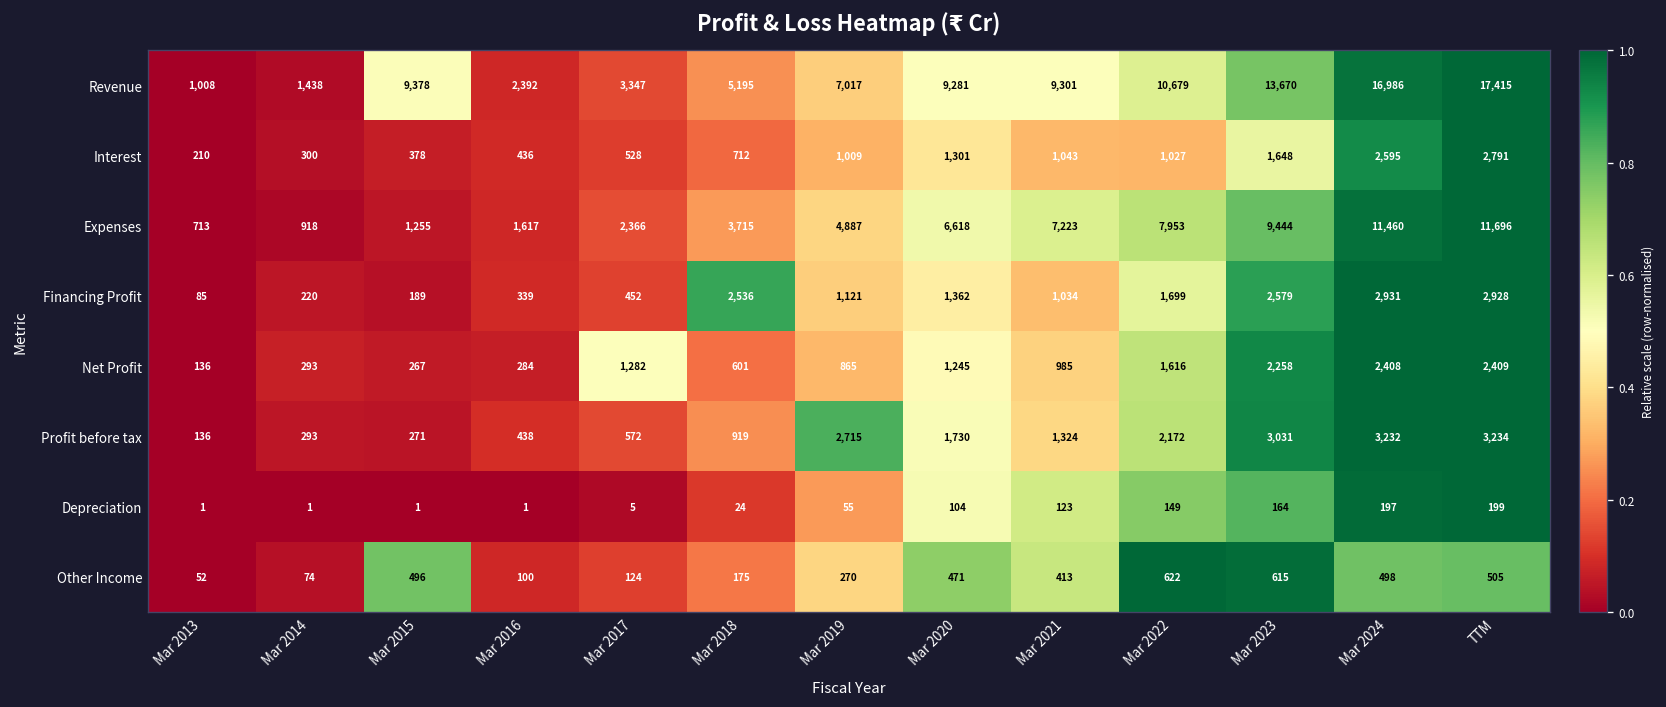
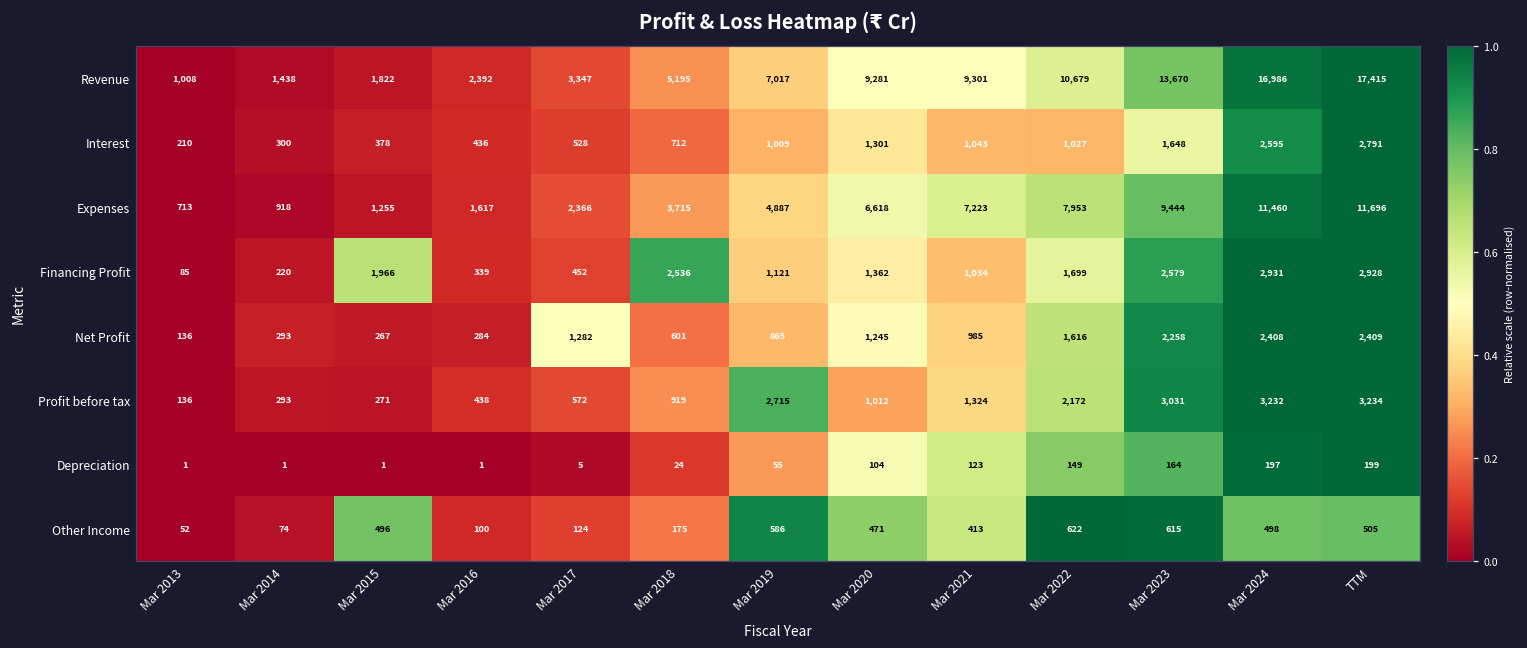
Revenue, Mar 2015: 9,378 -> 1,822
Financing Profit, Mar 2015: 189 -> 1,966
Profit before tax, Mar 2020: 1,730 -> 1,012
Other Income, Mar 2019: 270 -> 586
